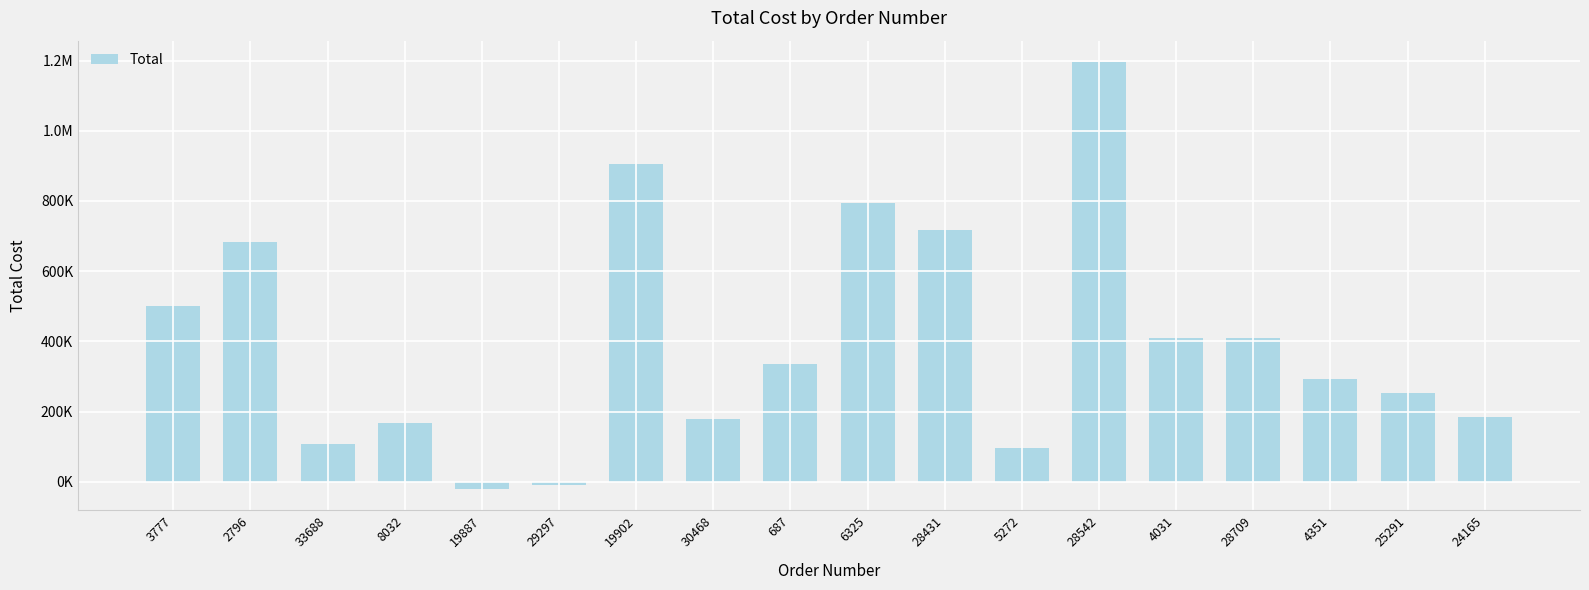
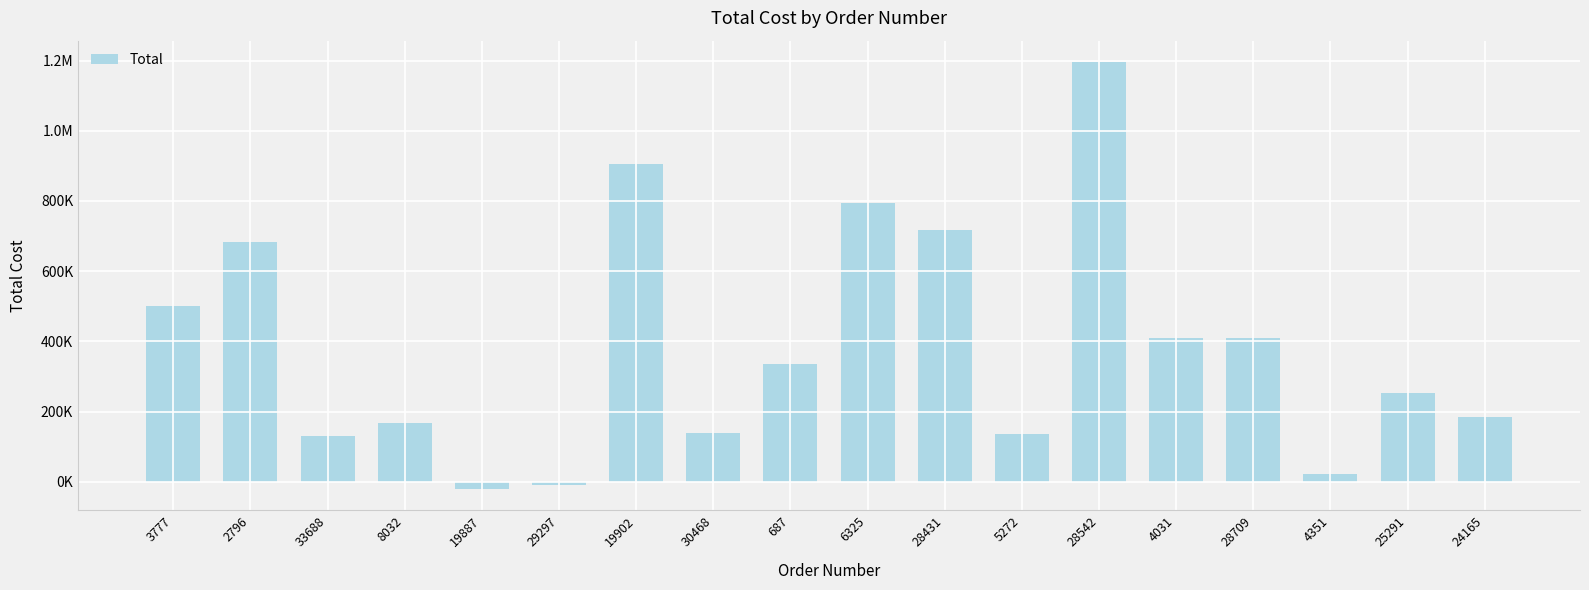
33688: 110000 -> 130000
30468: 180000 -> 140000
5272: 100000 -> 140000
4351: 290000 -> 20000
